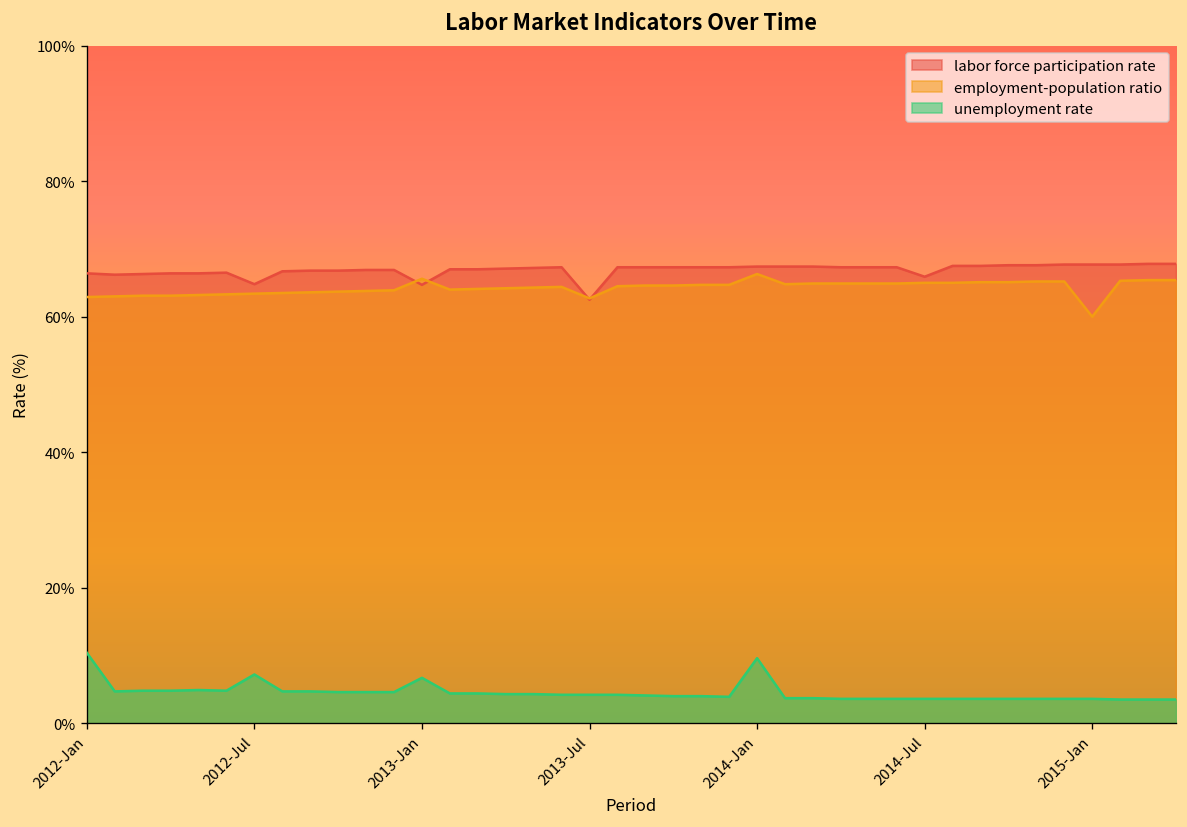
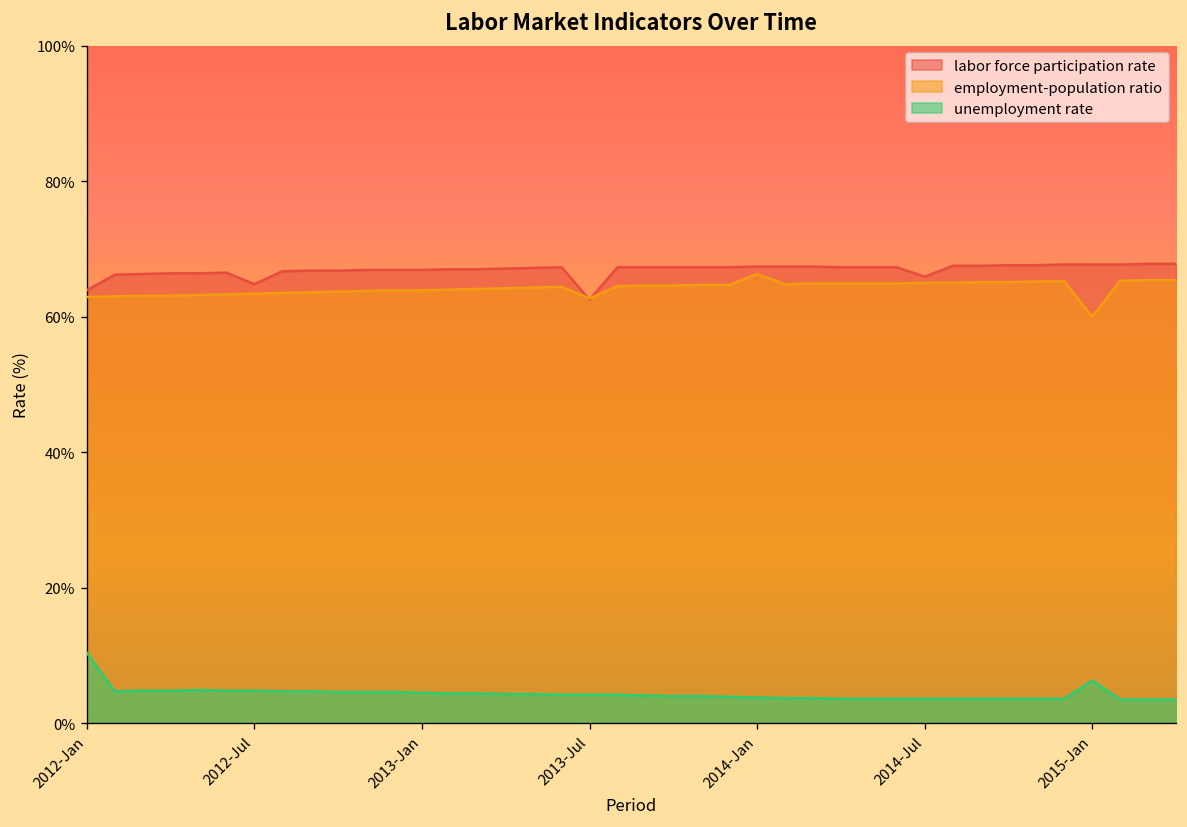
labor force participation rate, 2012-Jan: 66% -> 64%
unemployment rate, 2012-Jul: 7% -> 5%
labor force participation rate, 2013-Jan: 65% -> 67%
employment-population ratio, 2013-Jan: 66% -> 64%
unemployment rate, 2013-Jan: 7% -> 5%
unemployment rate, 2014-Jan: 10% -> 4%
unemployment rate, 2015-Jan: 4% -> 6%
